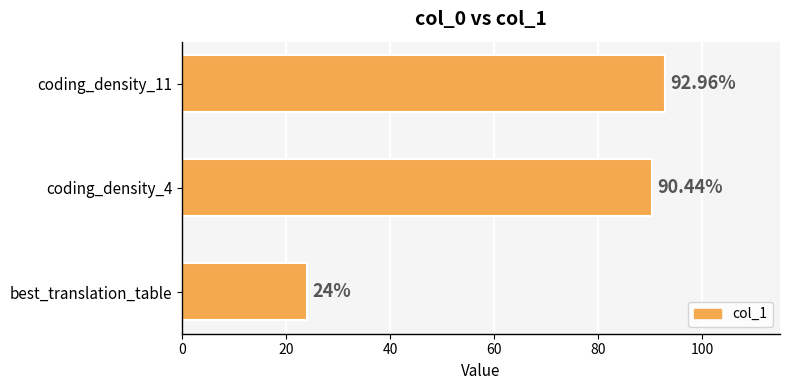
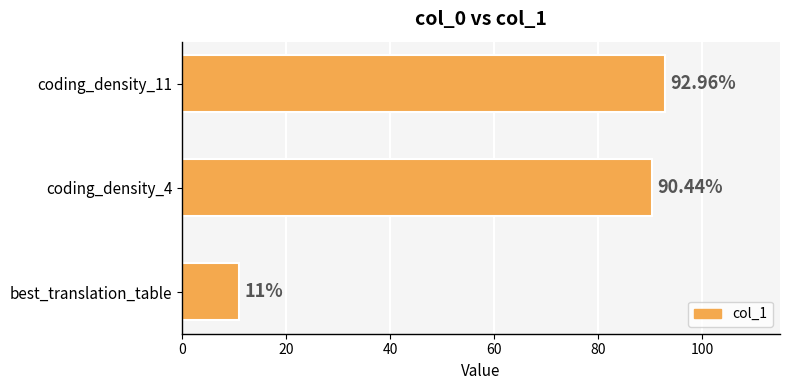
best_translation_table: 24% -> 11%
